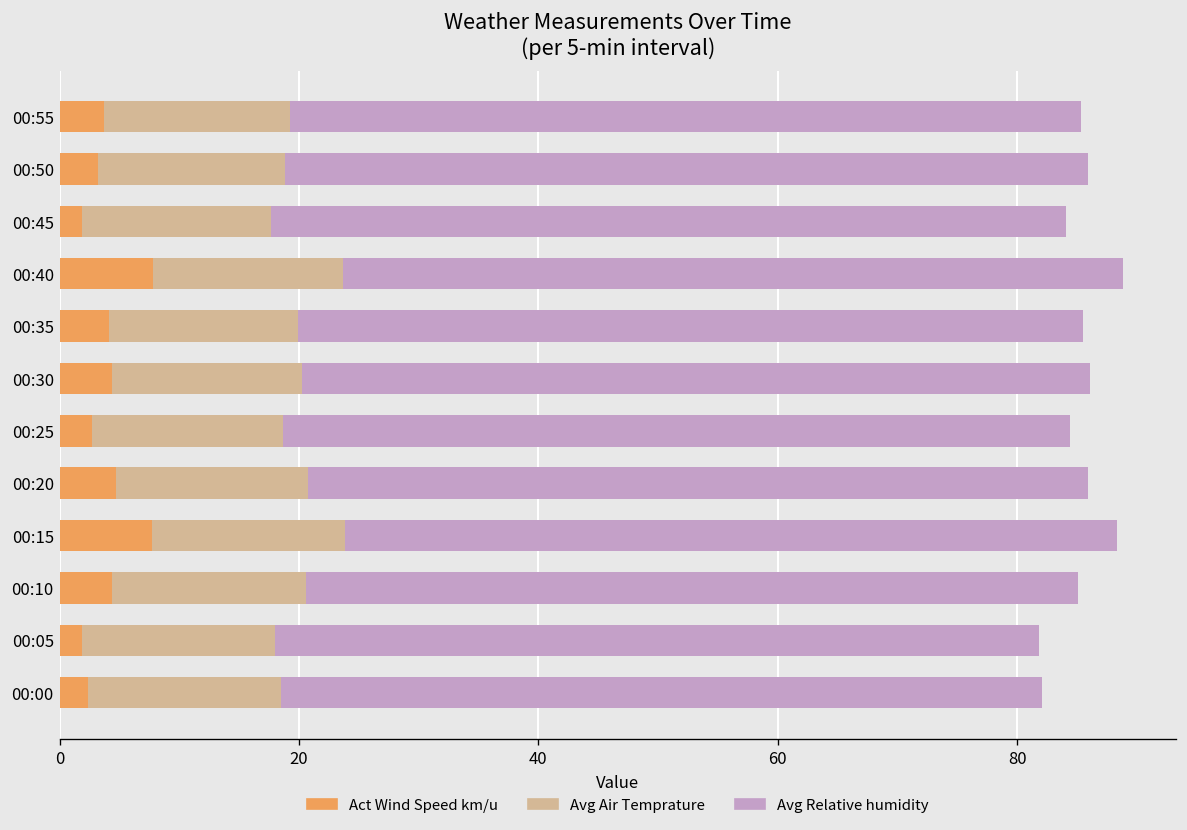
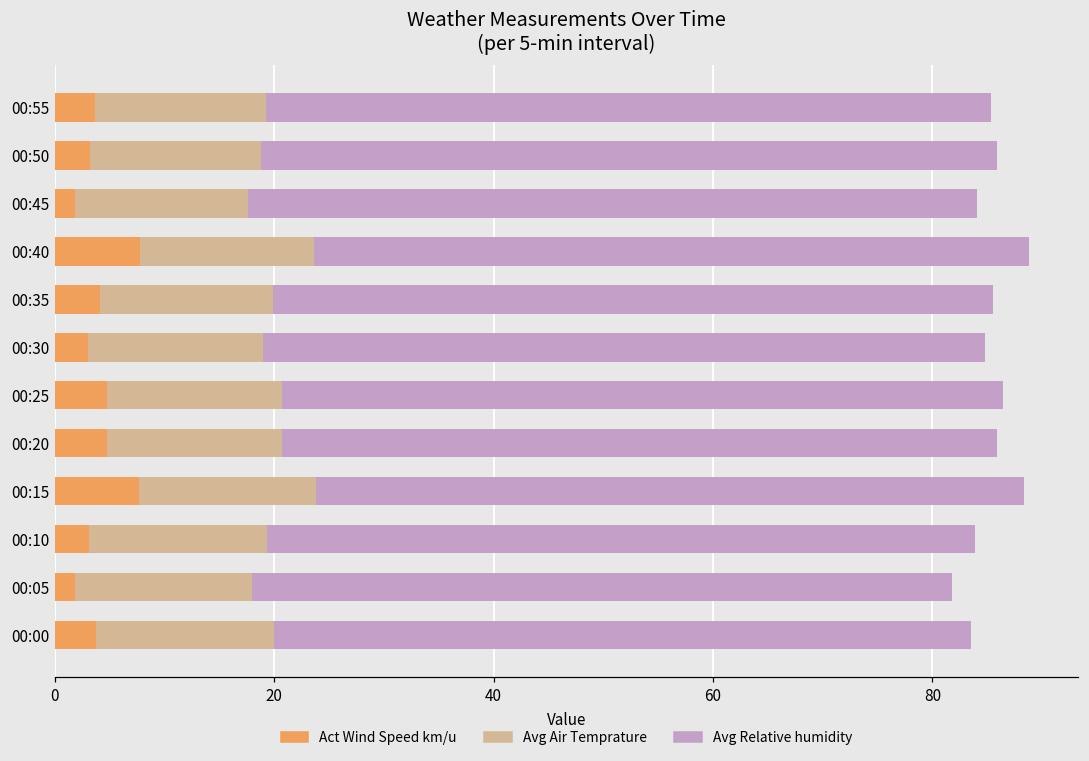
Act Wind Speed km/u, 00:30: 4 -> 3
Act Wind Speed km/u, 00:25: 3 -> 5
Act Wind Speed km/u, 00:10: 4 -> 3
Act Wind Speed km/u, 00:00: 2 -> 4
